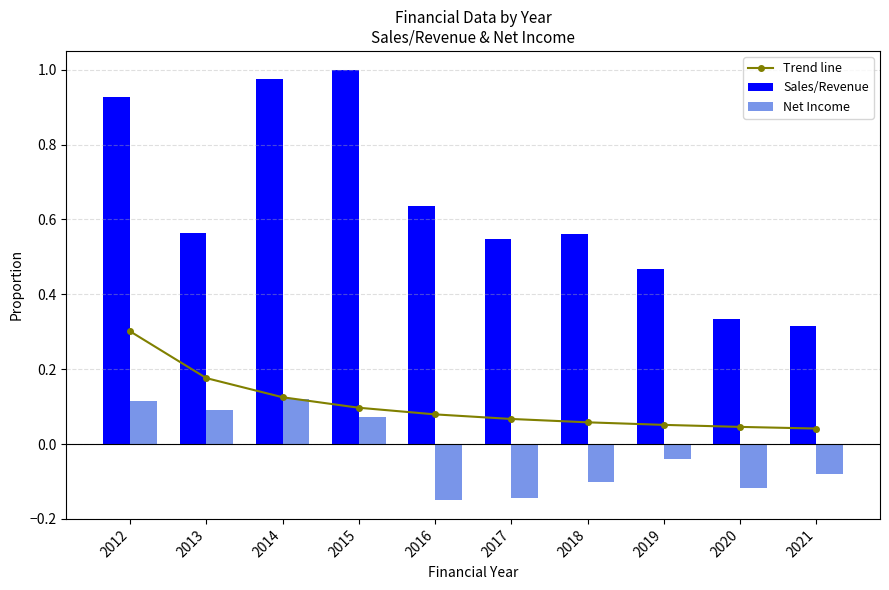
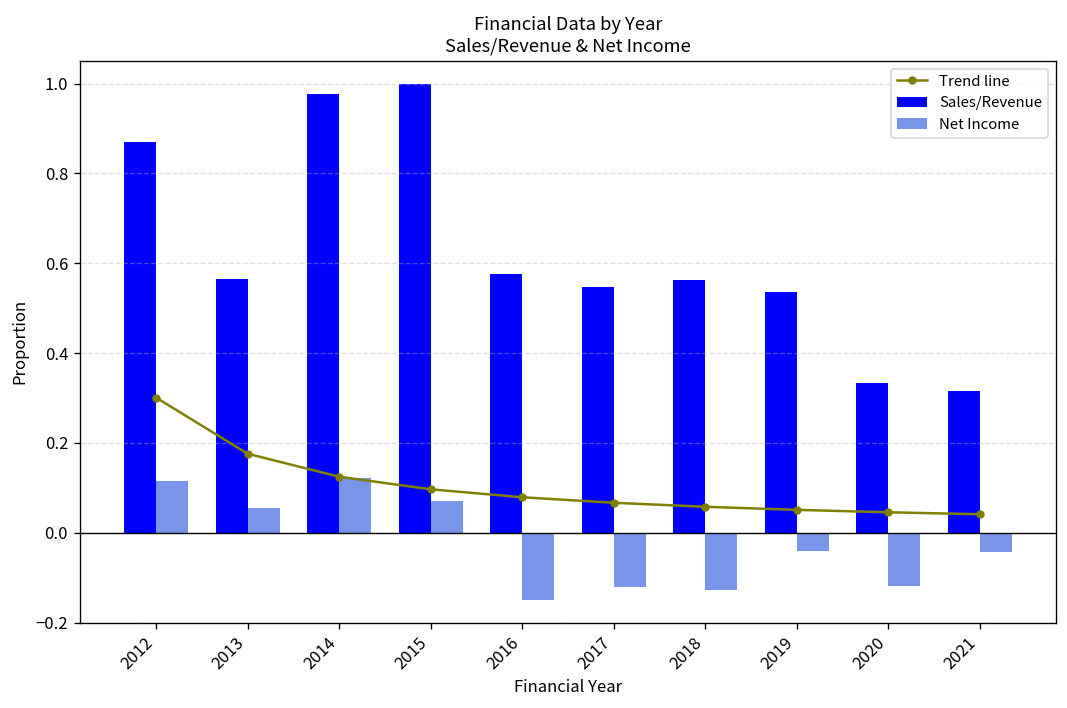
Sales/Revenue, 2012: 0.93 -> 0.87
Net Income, 2013: 0.09 -> 0.05
Sales/Revenue, 2016: 0.64 -> 0.58
Net Income, 2017: -0.14 -> -0.12
Net Income, 2018: -0.10 -> -0.13
Sales/Revenue, 2019: 0.47 -> 0.54
Net Income, 2021: -0.08 -> -0.04
